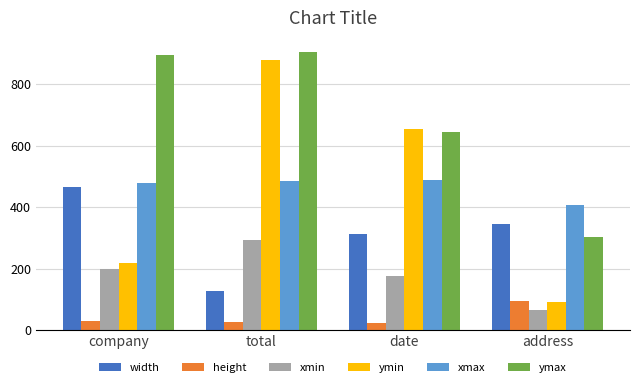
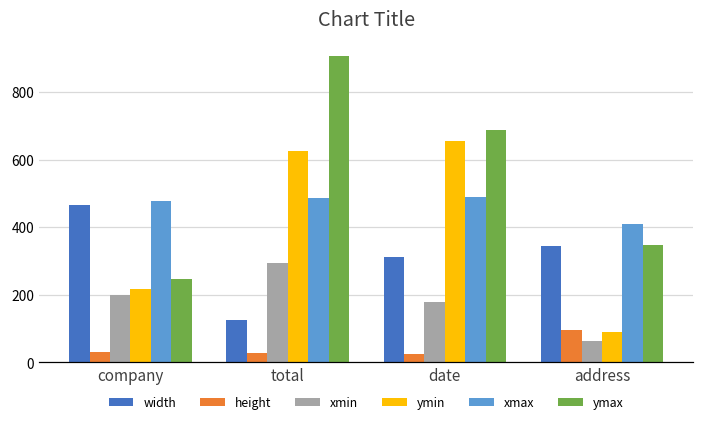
ymax, company: 900 -> 250
ymin, total: 880 -> 620
ymax, date: 640 -> 690
ymax, address: 300 -> 350
